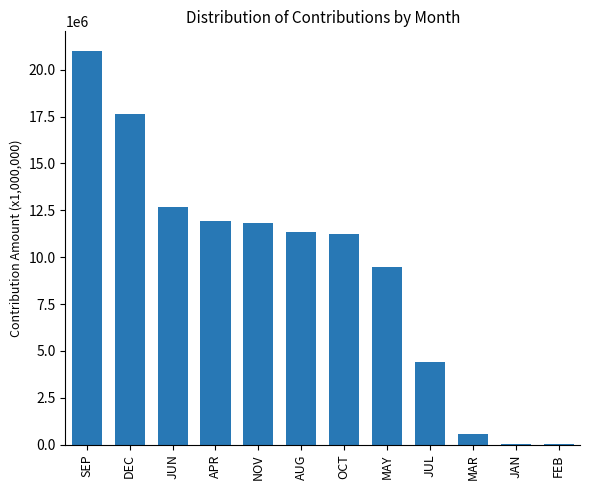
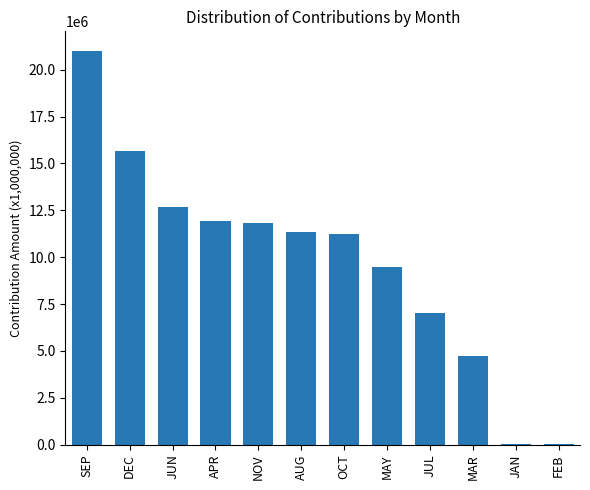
DEC: 17600000 -> 15600000
JUL: 4400000 -> 7000000
MAR: 600000 -> 4700000
